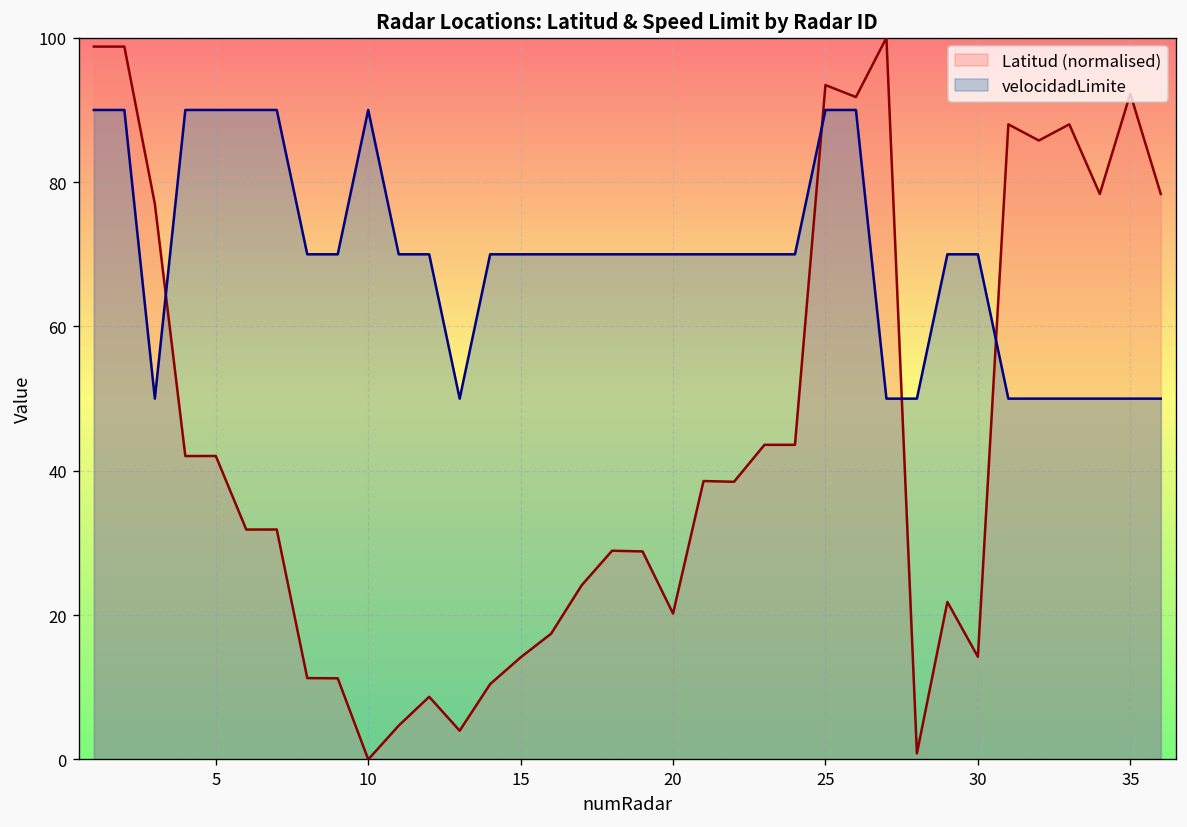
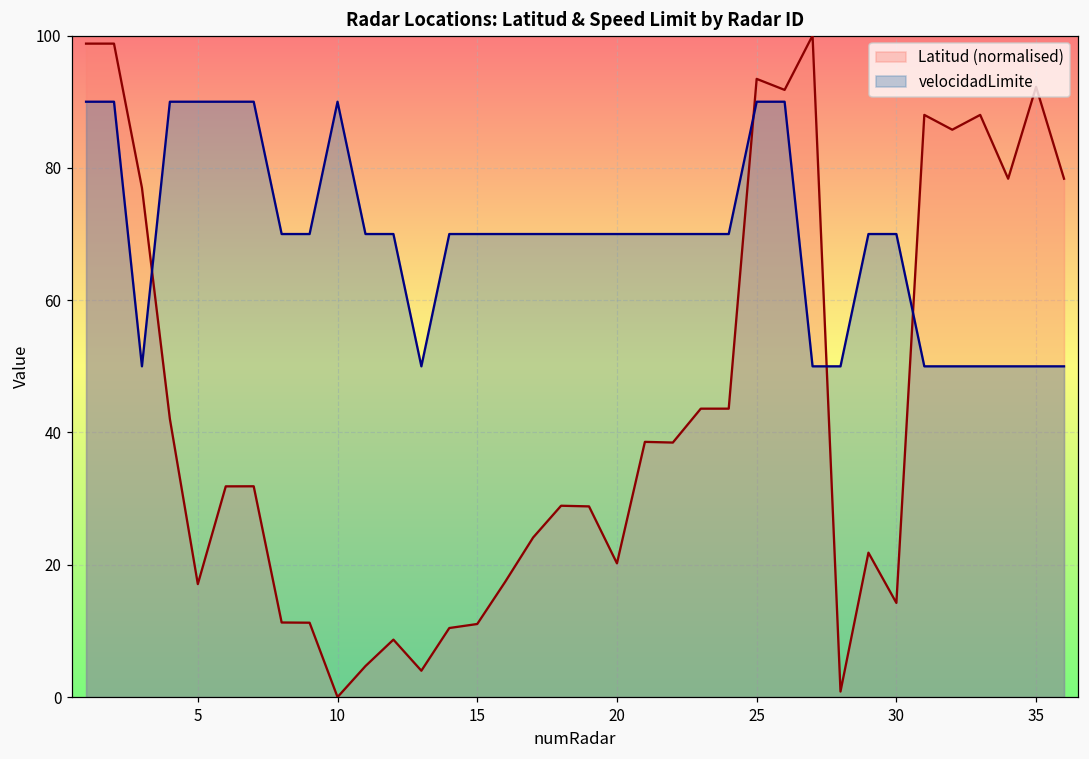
Latitud (normalised), 5: 42 -> 17
Latitud (normalised), 15: 14 -> 11
